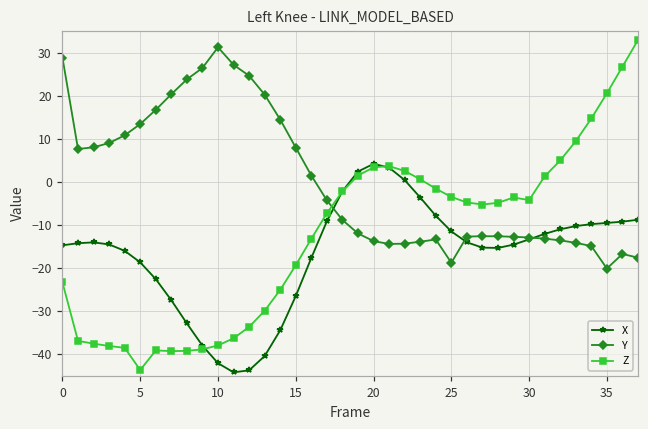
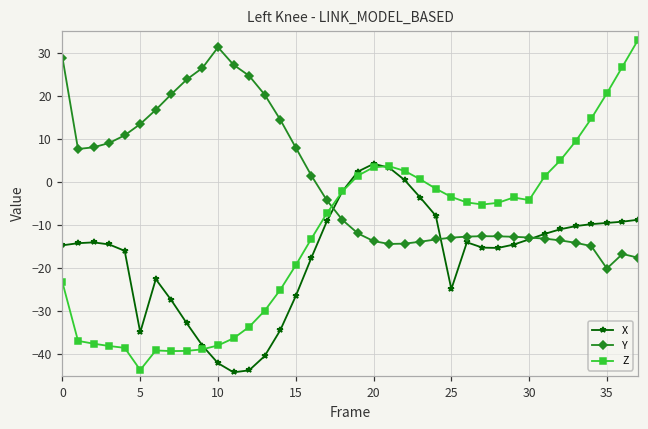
X, 5: -19 -> -35
X, 25: -11 -> -25
Y, 25: -19 -> -13
